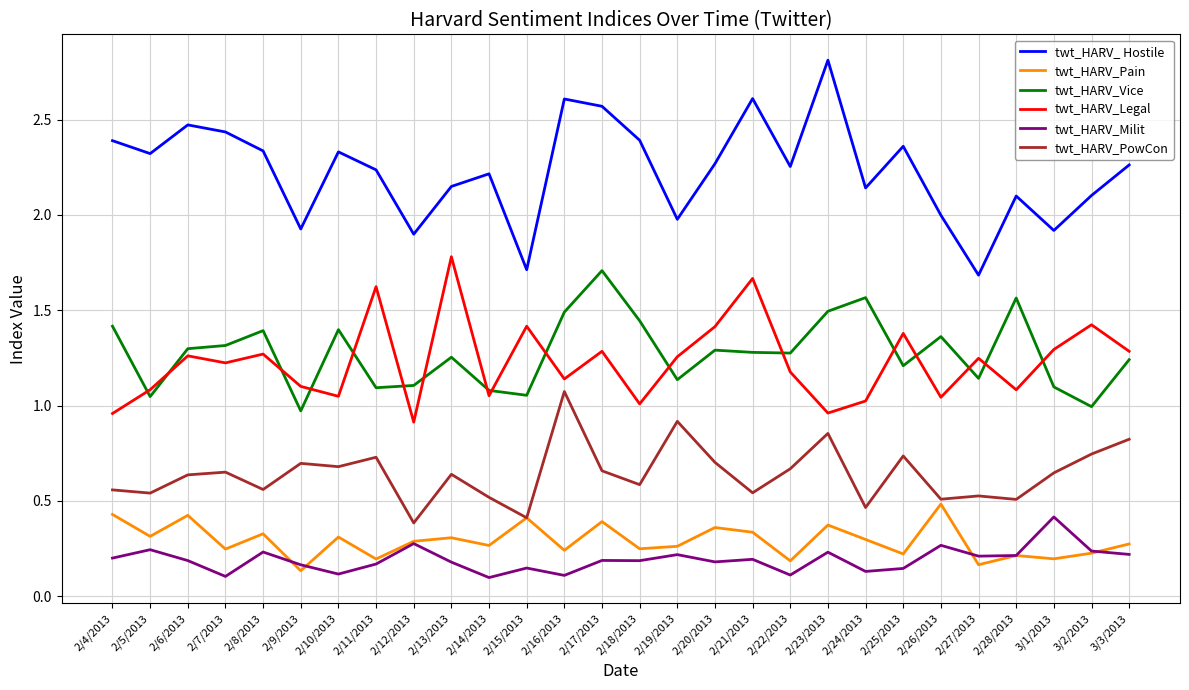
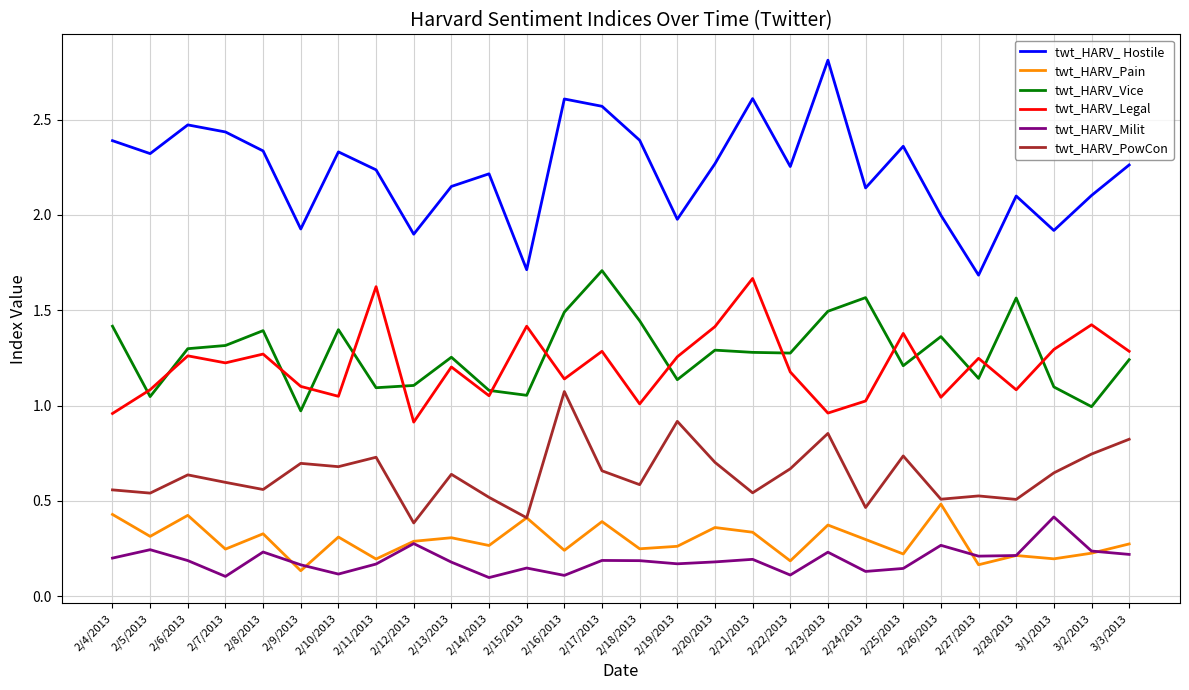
twt_HARV_PowCon, 2/7/2013: 0.65 -> 0.60
twt_HARV_Legal, 2/13/2013: 1.78 -> 1.20
twt_HARV_Milit, 2/19/2013: 0.22 -> 0.17
